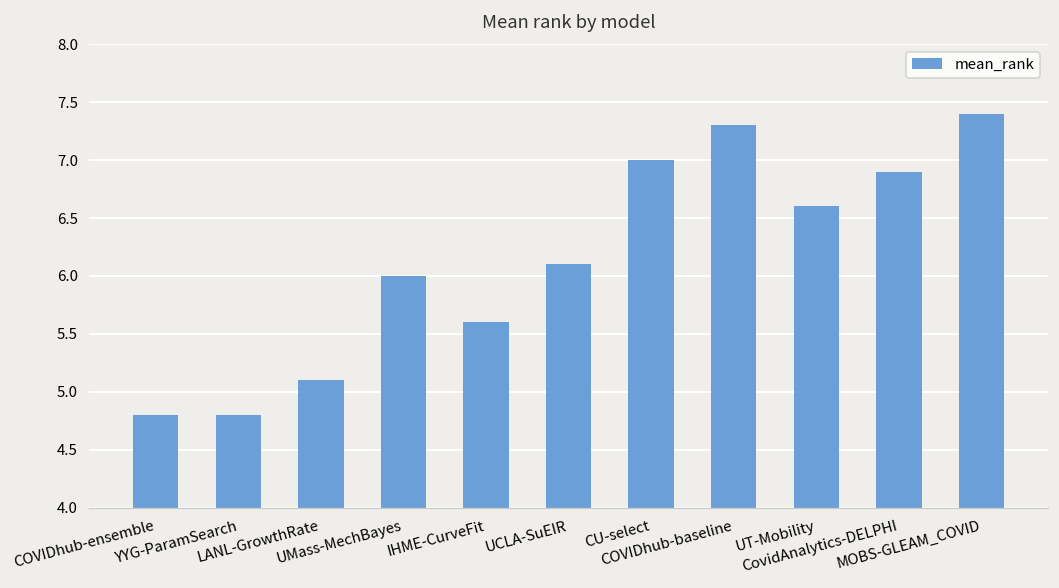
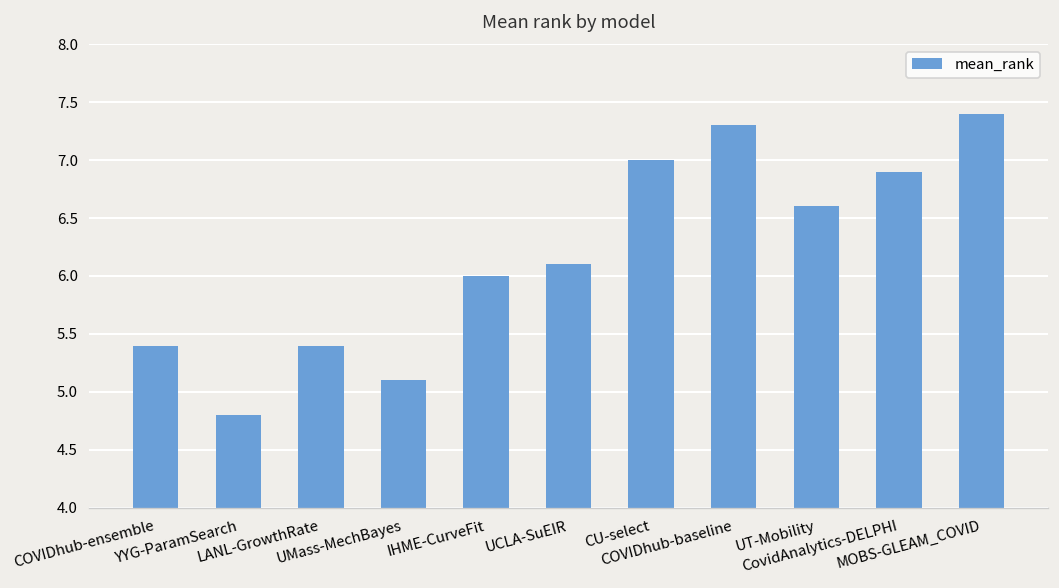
COVIDhub-ensemble: 4.8 -> 5.4
LANL-GrowthRate: 5.1 -> 5.4
UMass-MechBayes: 6.0 -> 5.1
IHME-CurveFit: 5.6 -> 6.0
